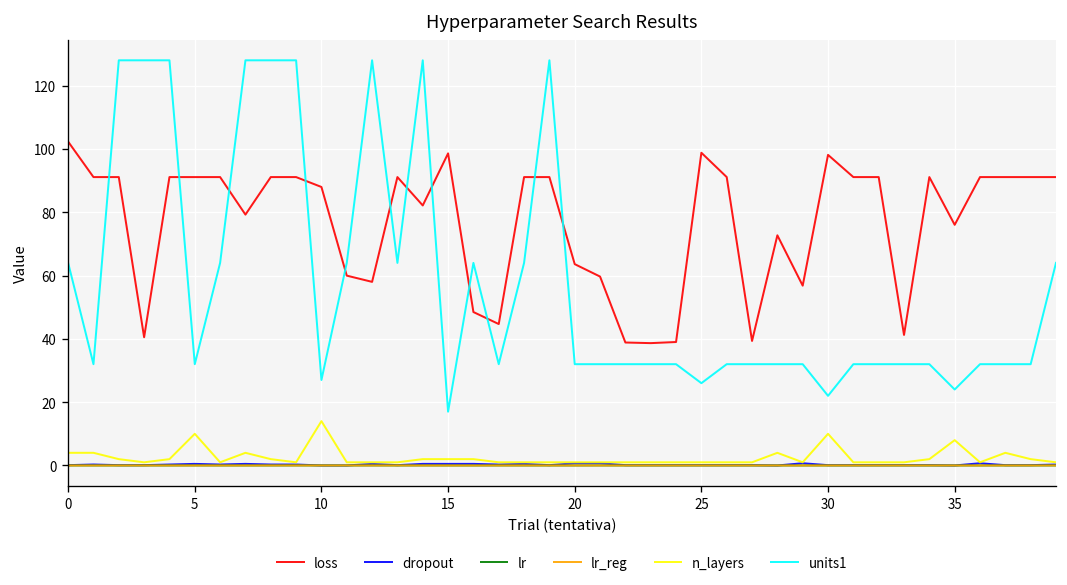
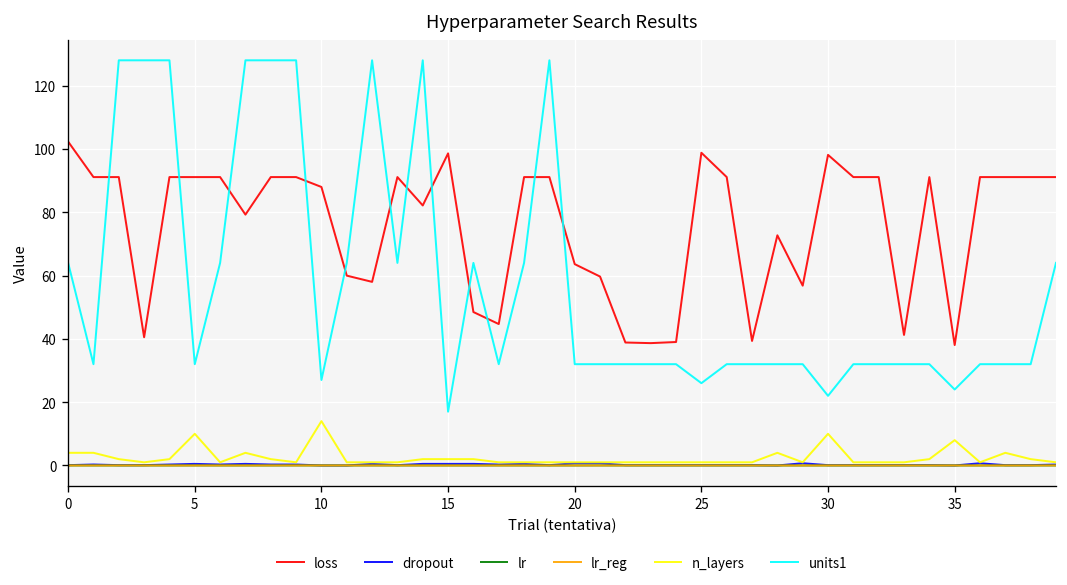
loss, 35: 76 -> 38
